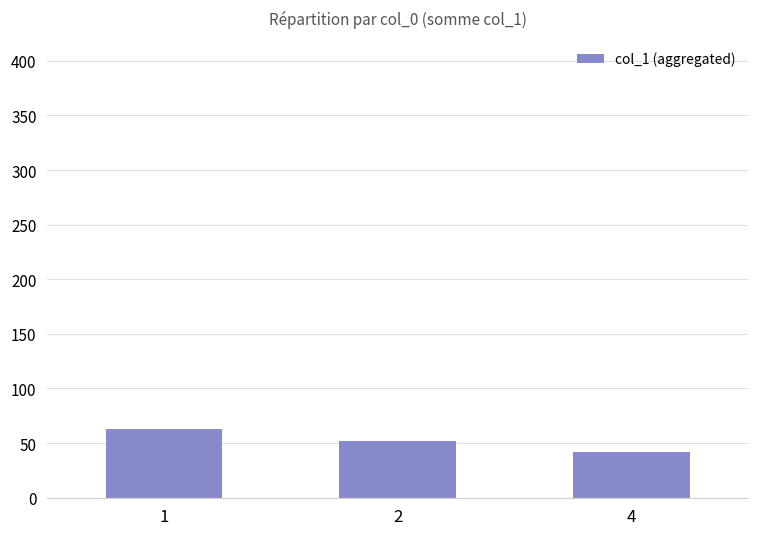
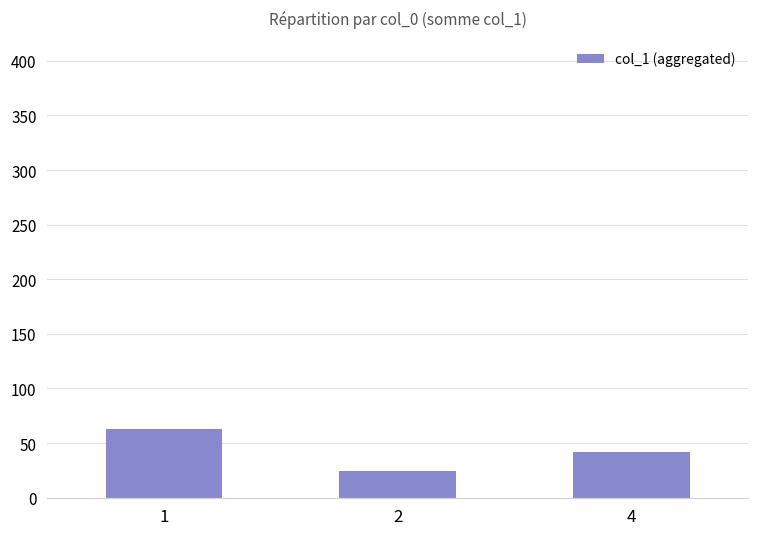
2: 50 -> 20
